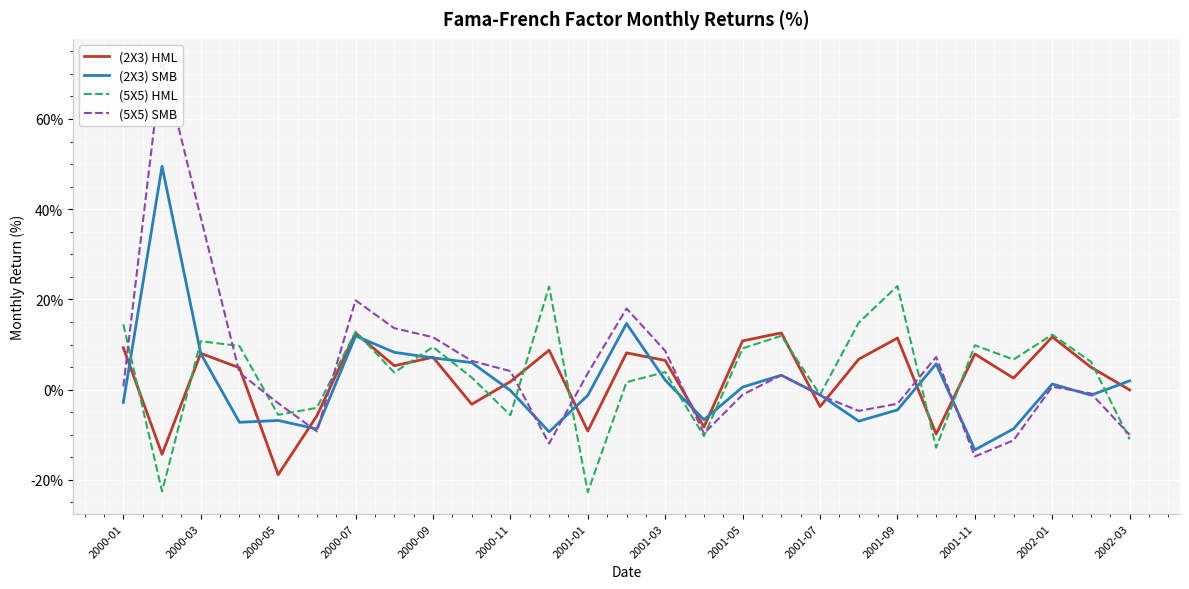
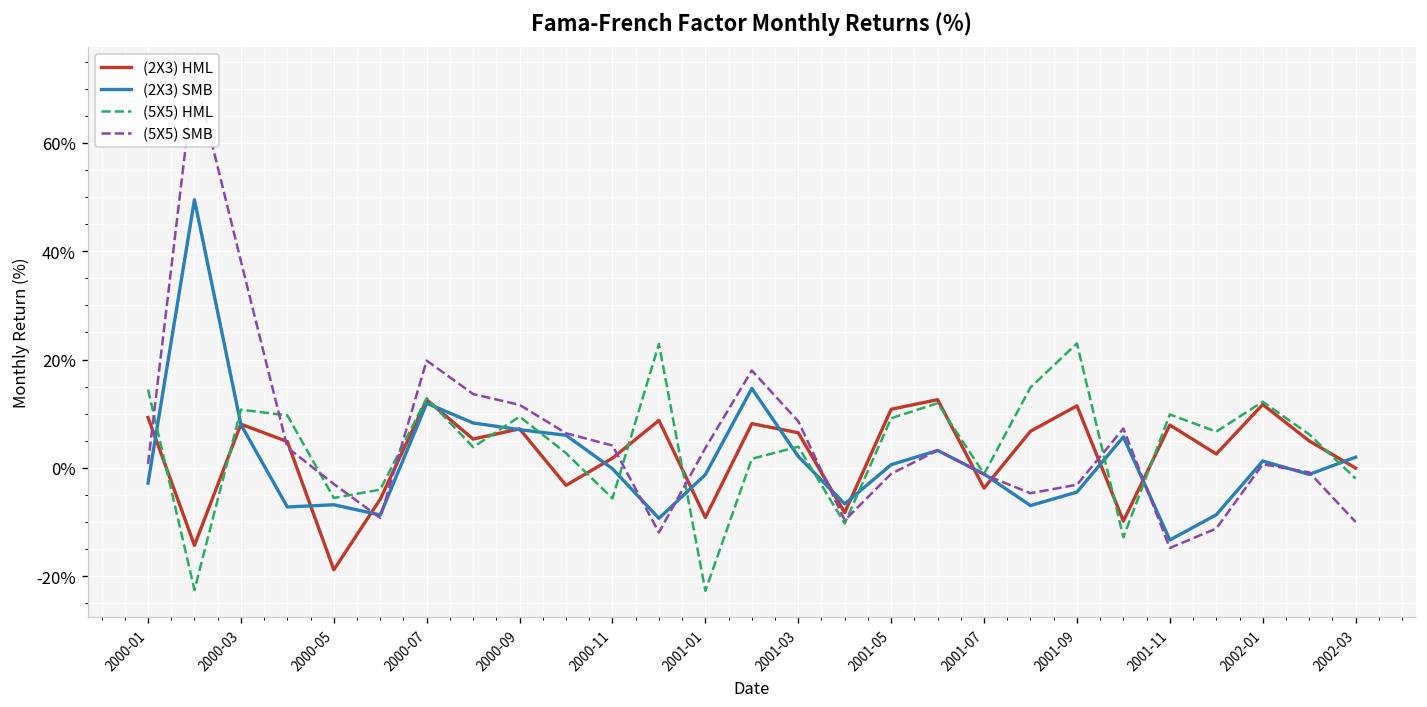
(5X5) HML, 2002-03: -11% -> -2%
